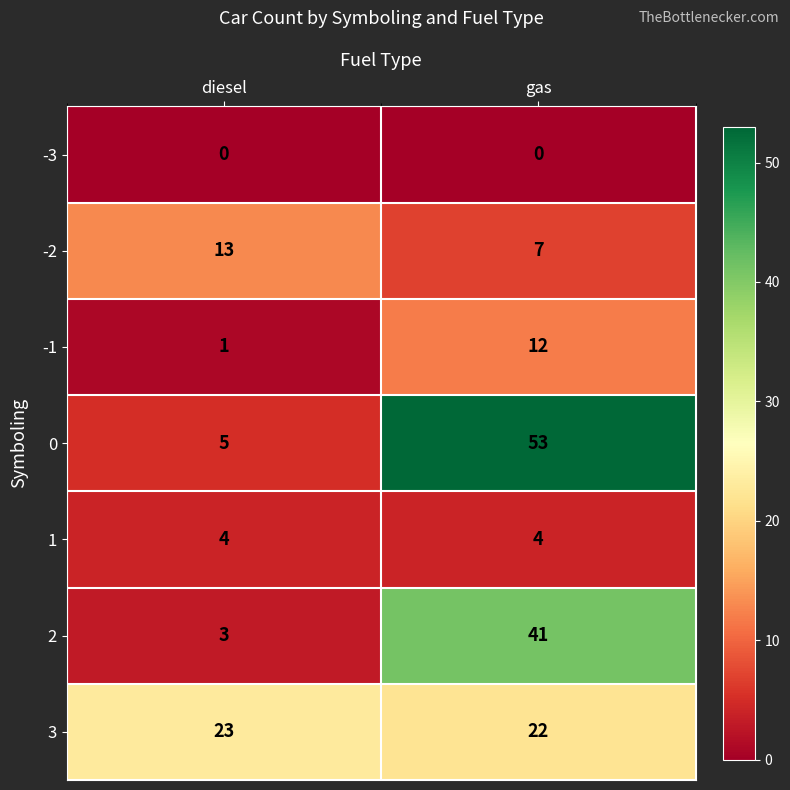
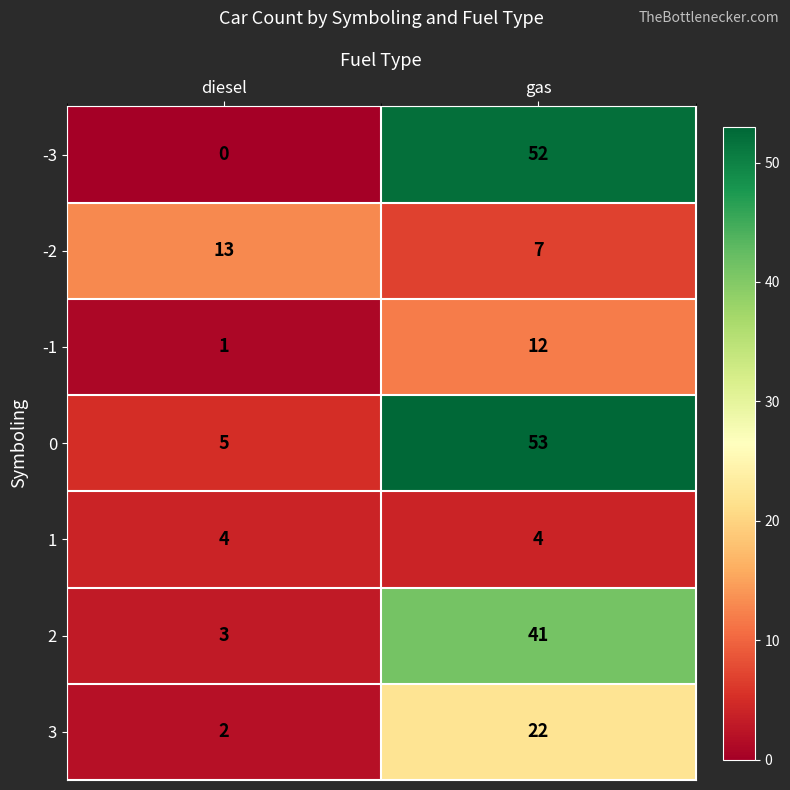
-3, gas: 0 -> 52
3, diesel: 23 -> 2
